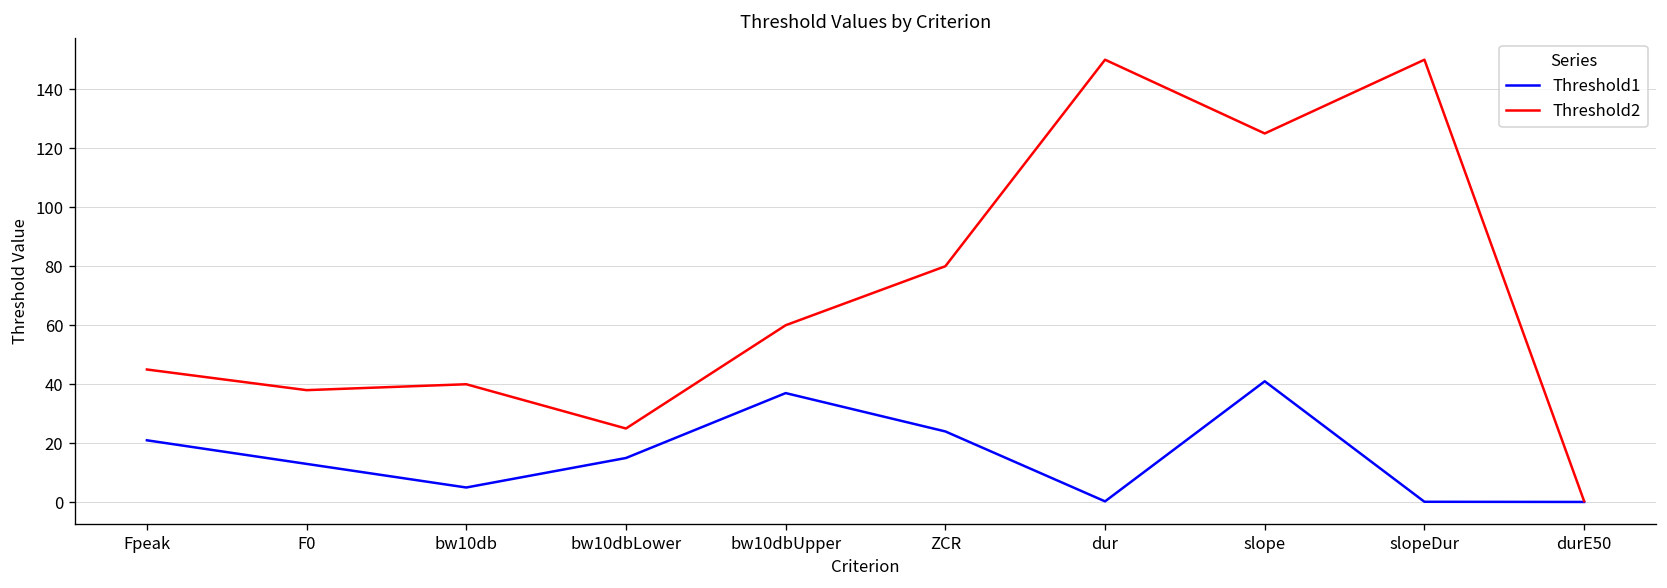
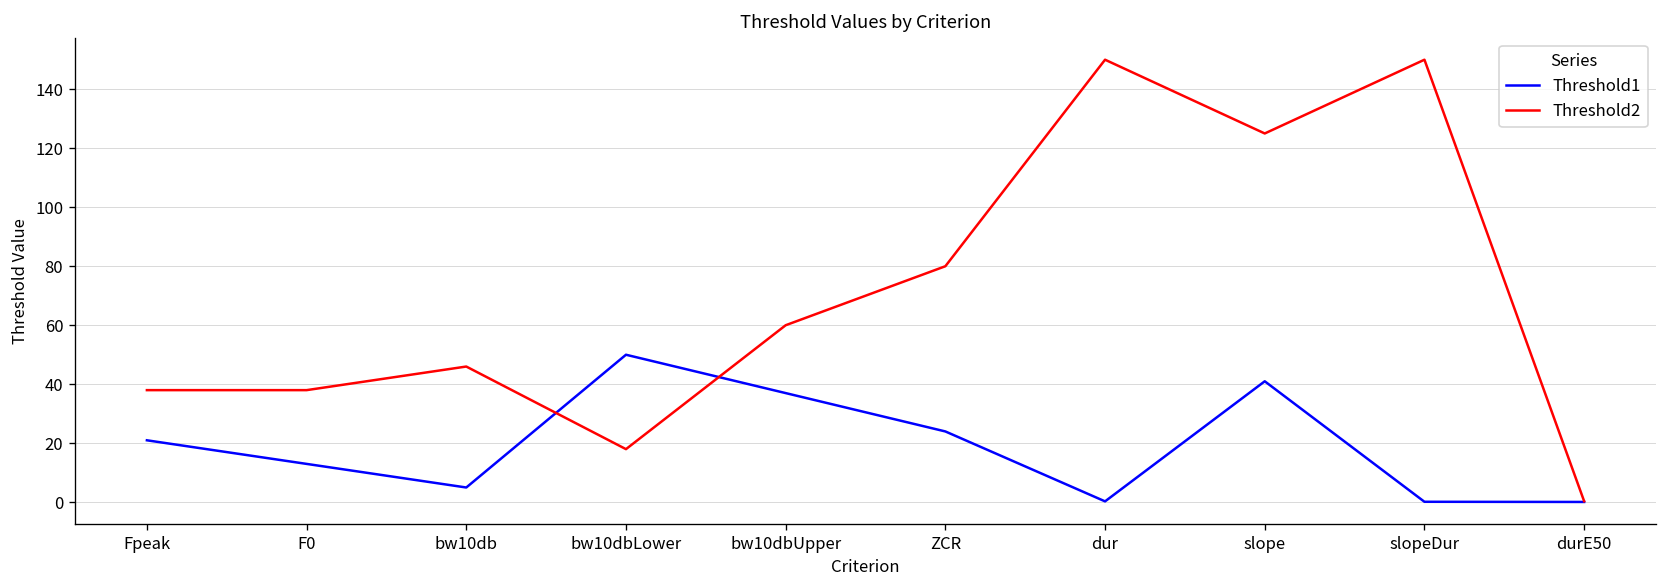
Threshold2, Fpeak: 45 -> 38
Threshold2, bw10db: 40 -> 46
Threshold1, bw10dbLower: 15 -> 50
Threshold2, bw10dbLower: 25 -> 18
